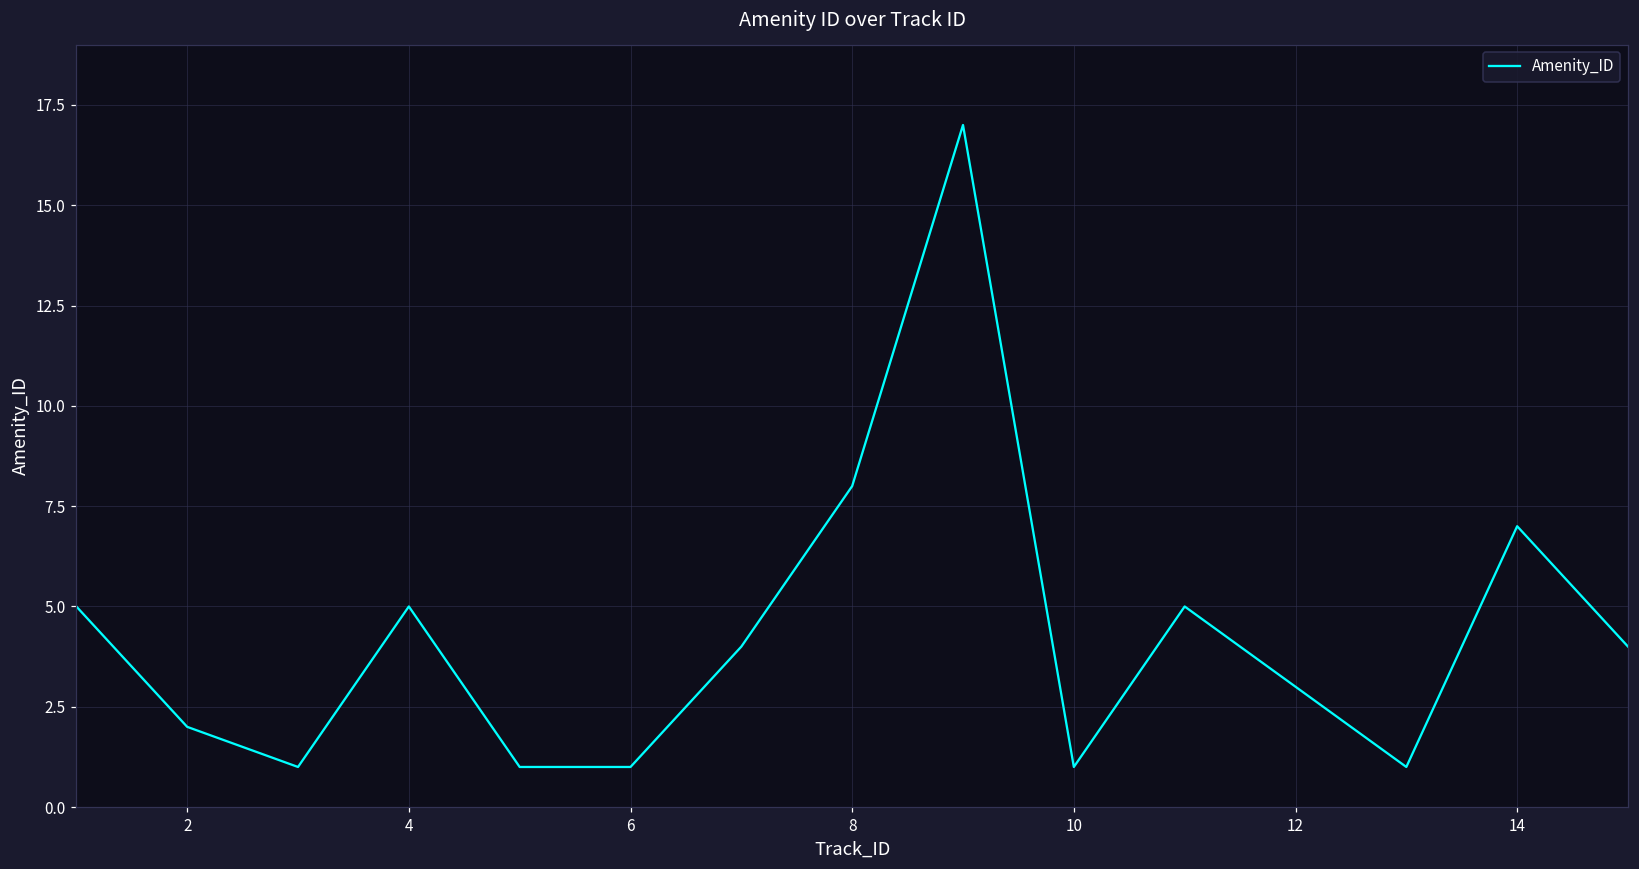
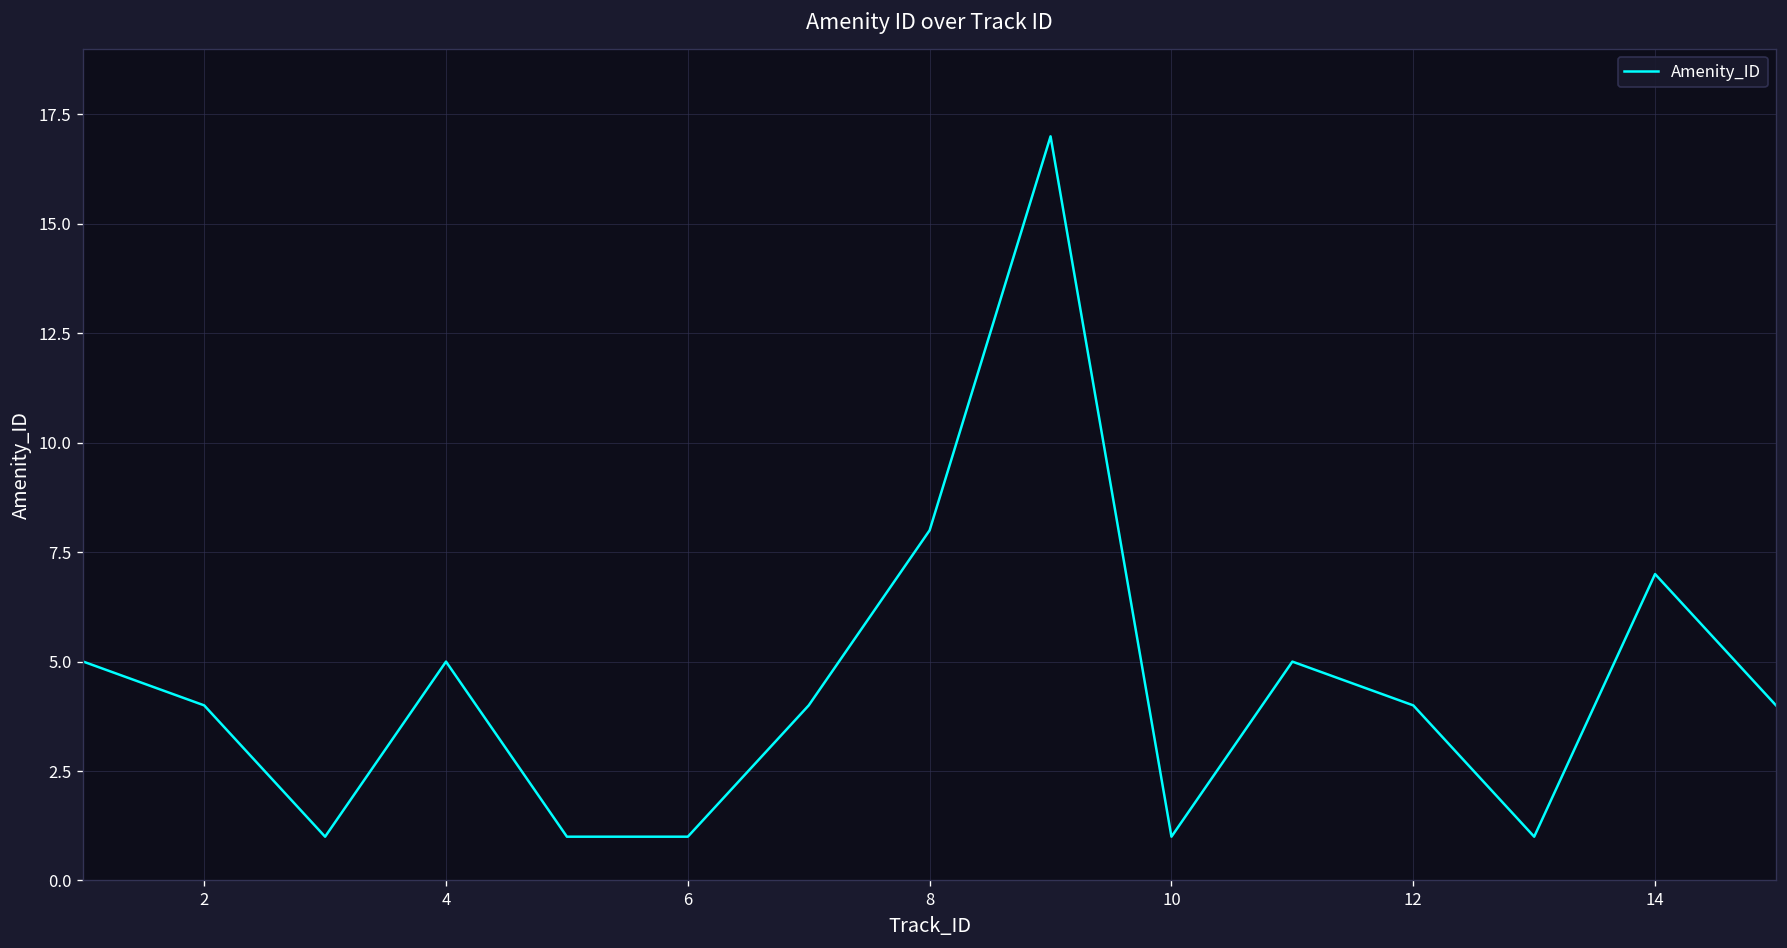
2: 2 -> 4
12: 3 -> 4
